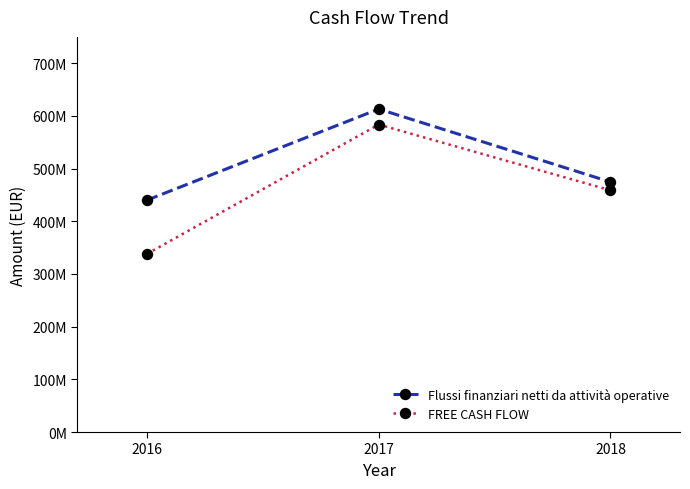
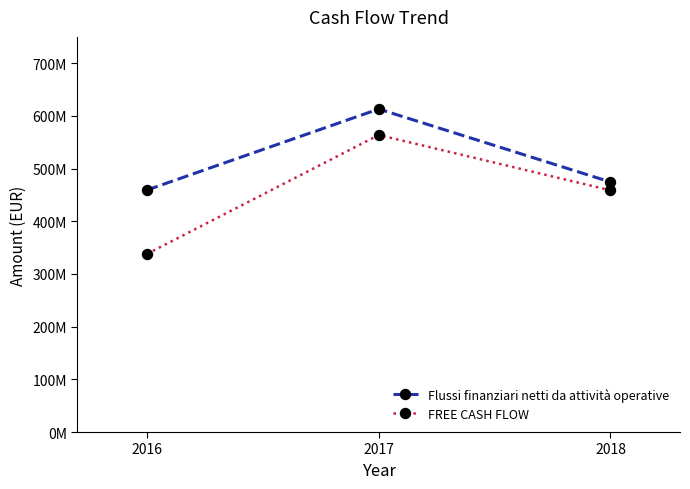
Flussi finanziari netti da attività operative, 2016: 440000000 -> 460000000
FREE CASH FLOW, 2017: 580000000 -> 560000000
